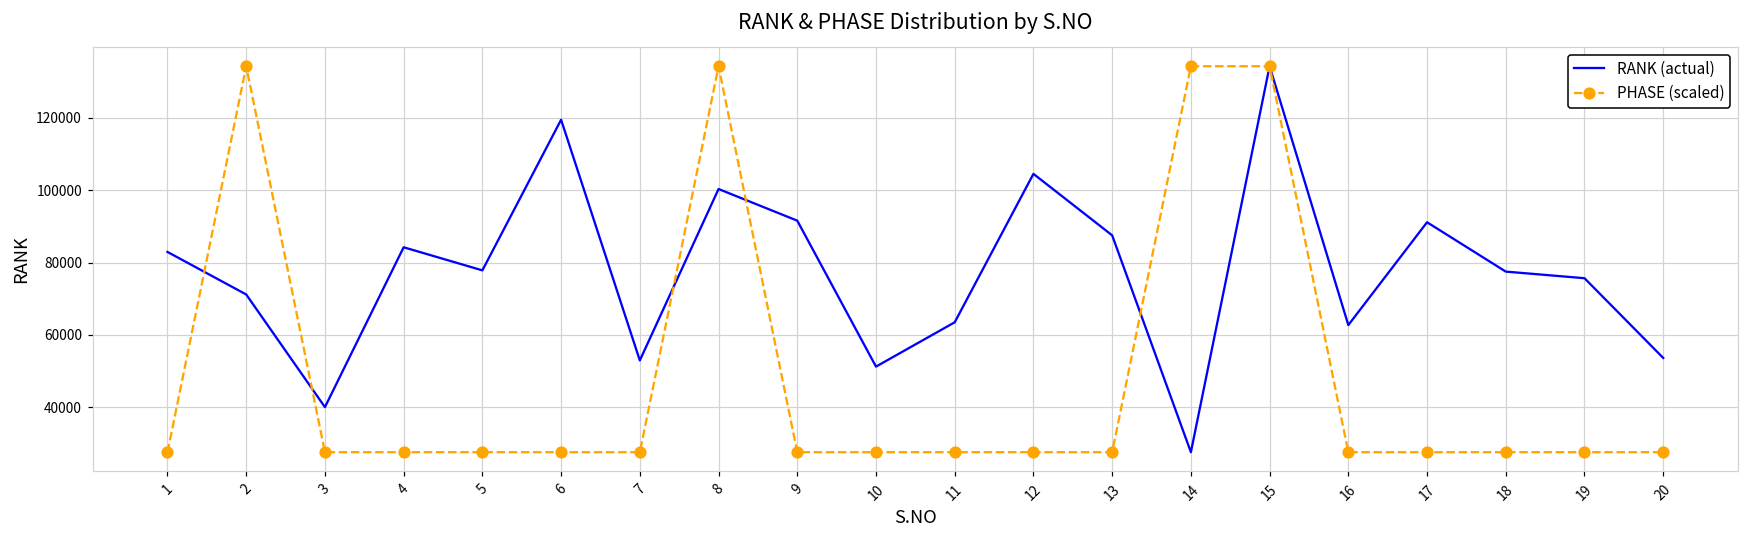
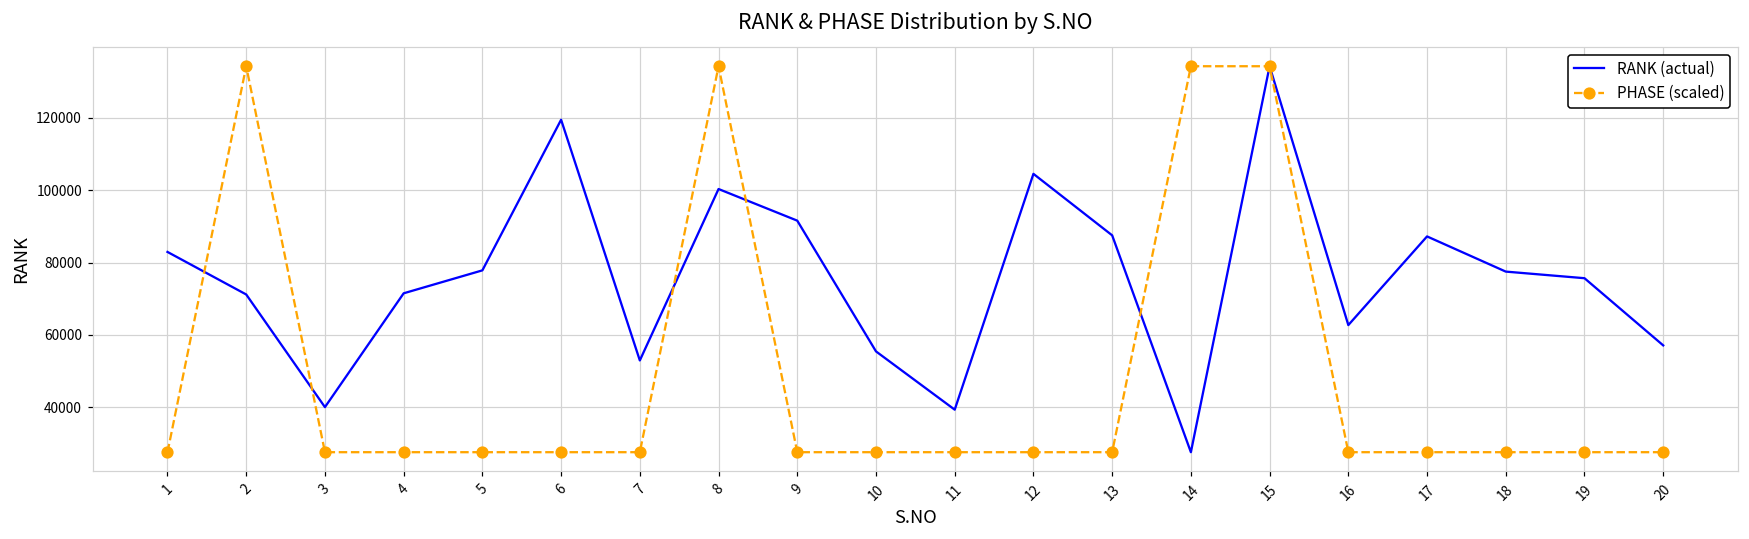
RANK (actual), 4: 84000 -> 71000
RANK (actual), 10: 51000 -> 55000
RANK (actual), 11: 63000 -> 39000
RANK (actual), 17: 91000 -> 87000
RANK (actual), 20: 54000 -> 57000
